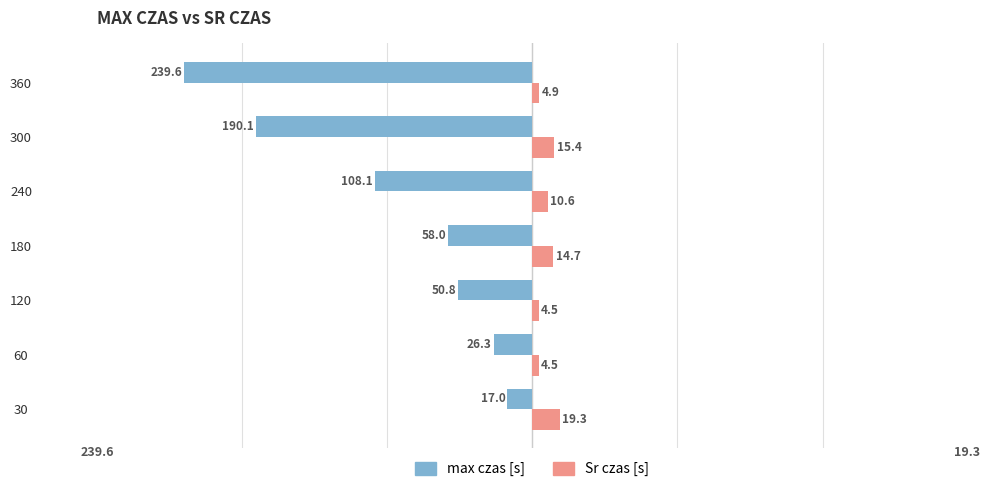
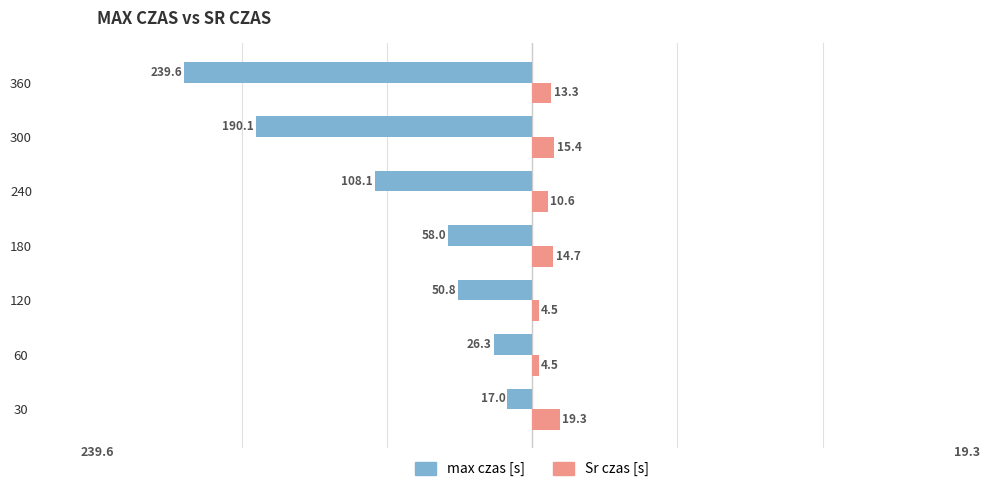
Sr czas [s], 360: 4.9 -> 13.3
